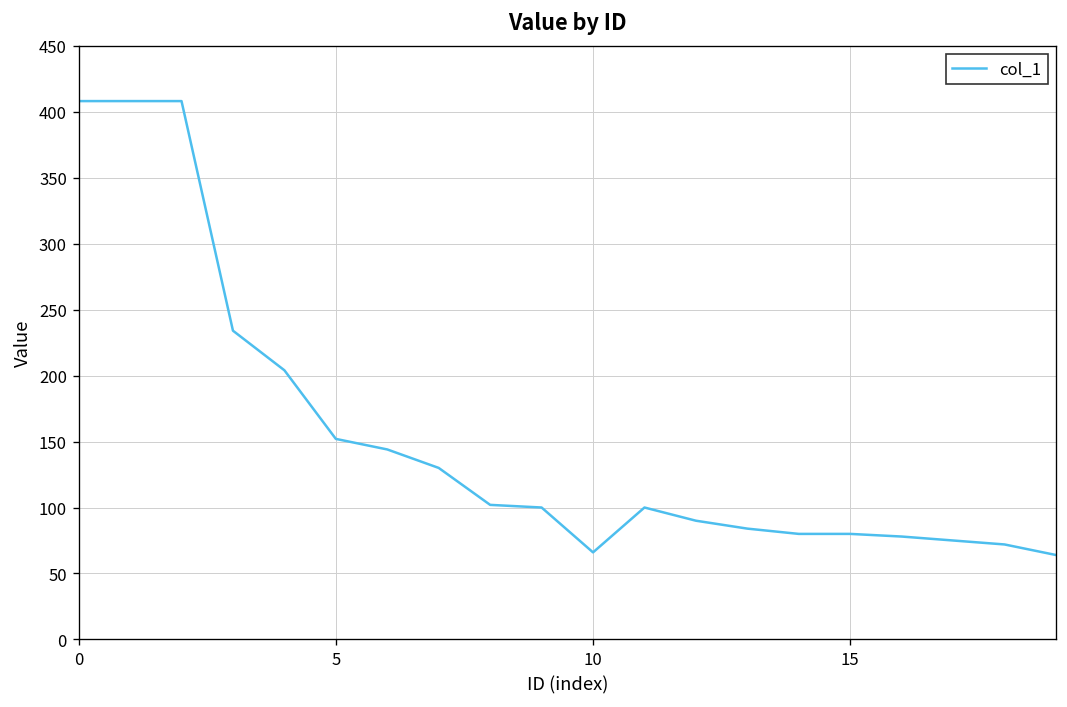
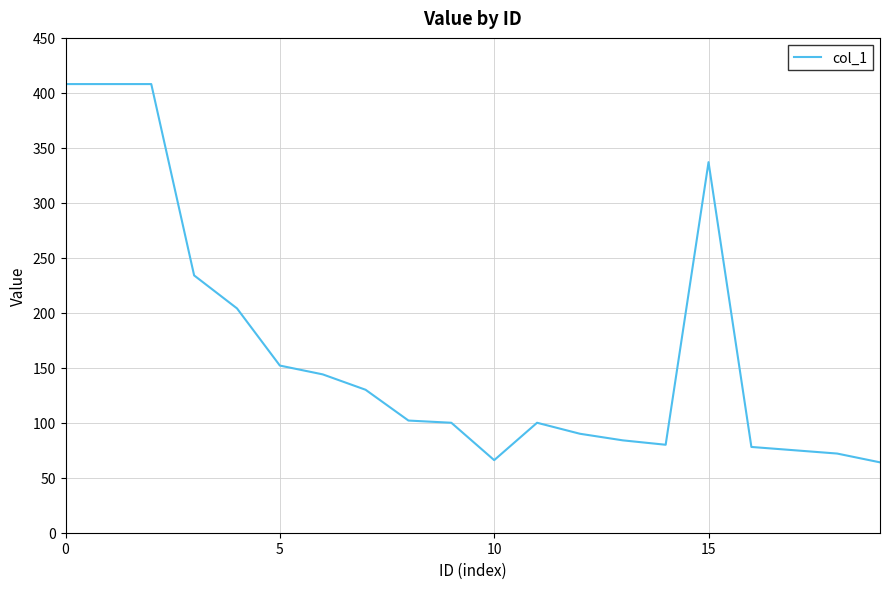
15: 80 -> 337
